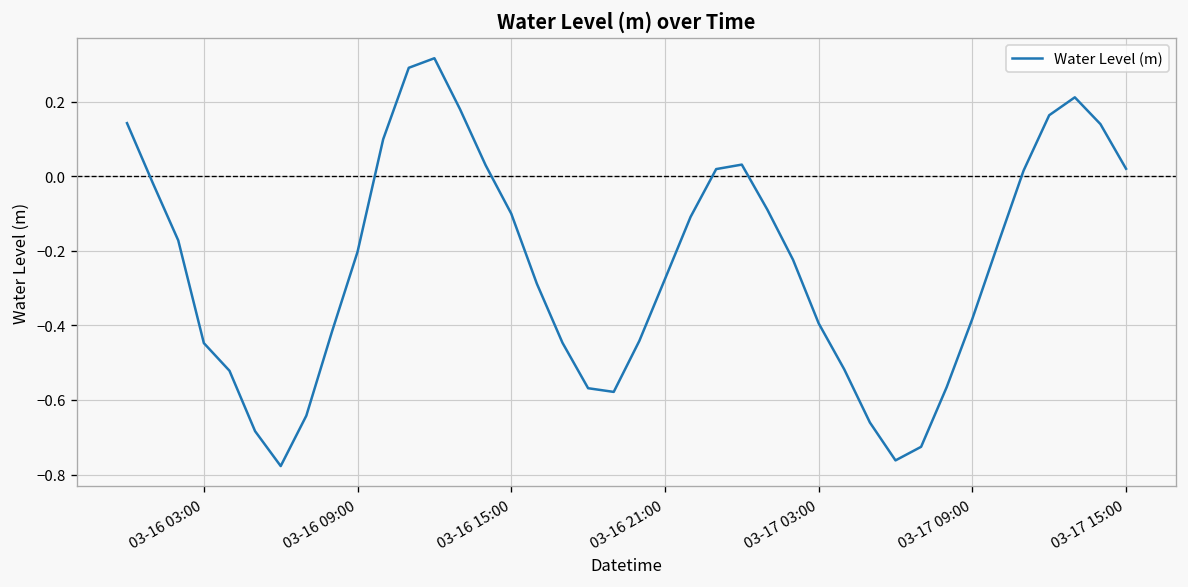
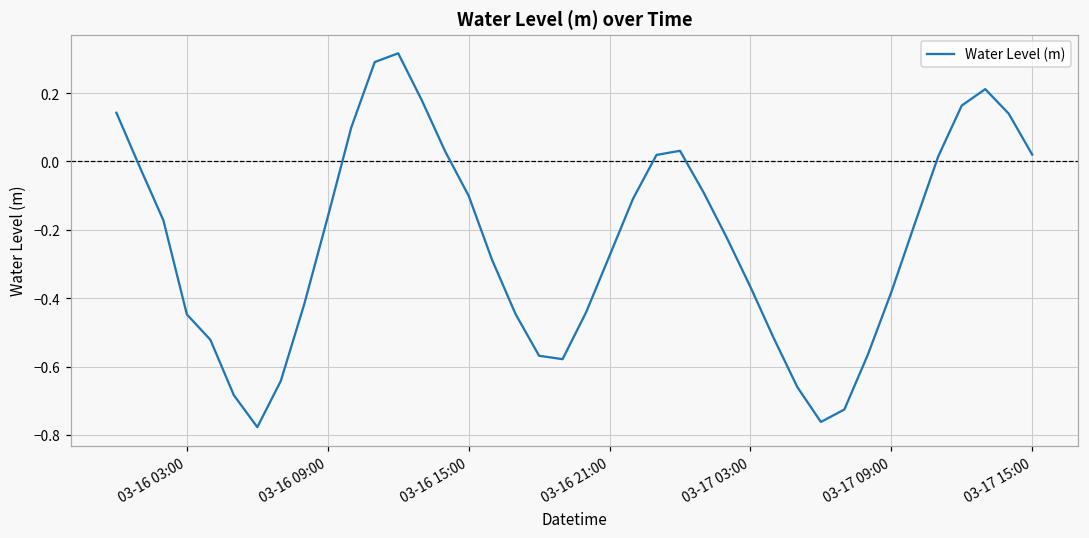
03-16 09:00: -0.20 -> -0.16
03-17 03:00: -0.39 -> -0.37
